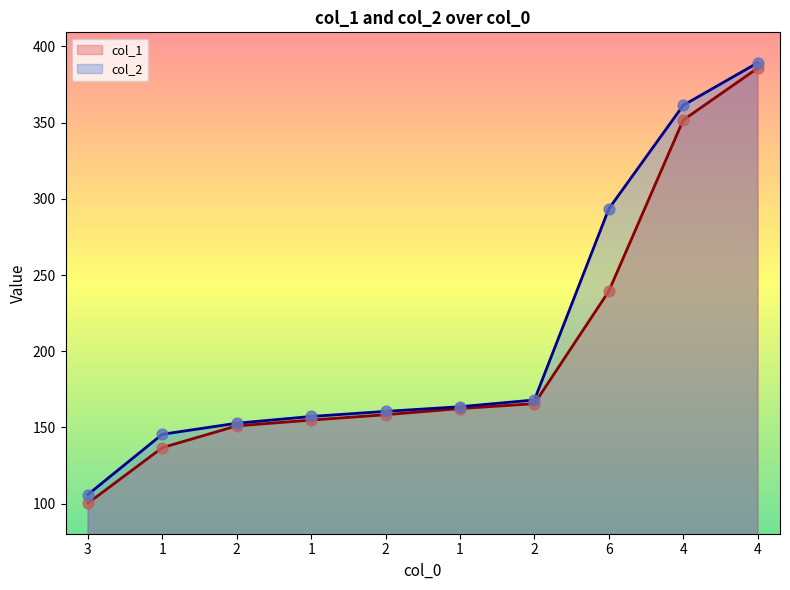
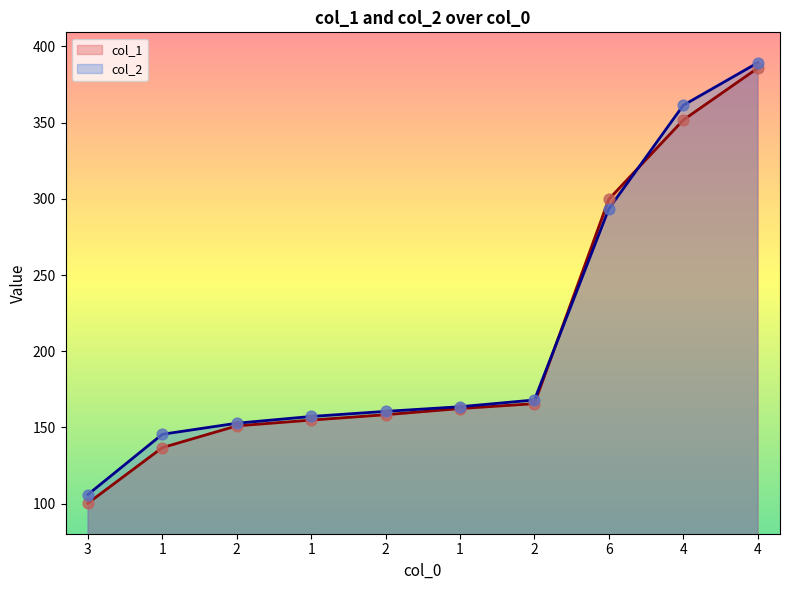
col_1, 6: 239 -> 300
